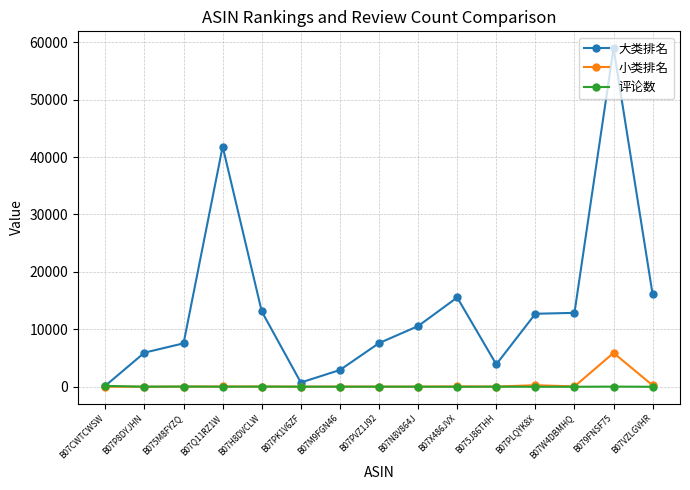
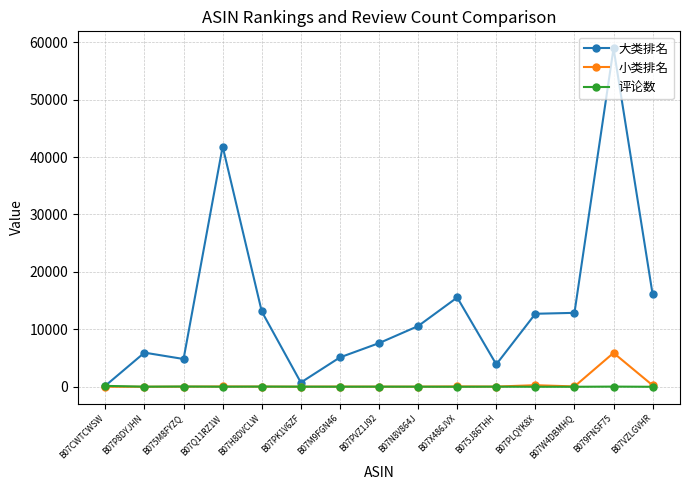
大类排名, B075M8FYZQ: 8000 -> 5000
大类排名, B07M9FGN46: 3000 -> 5000
